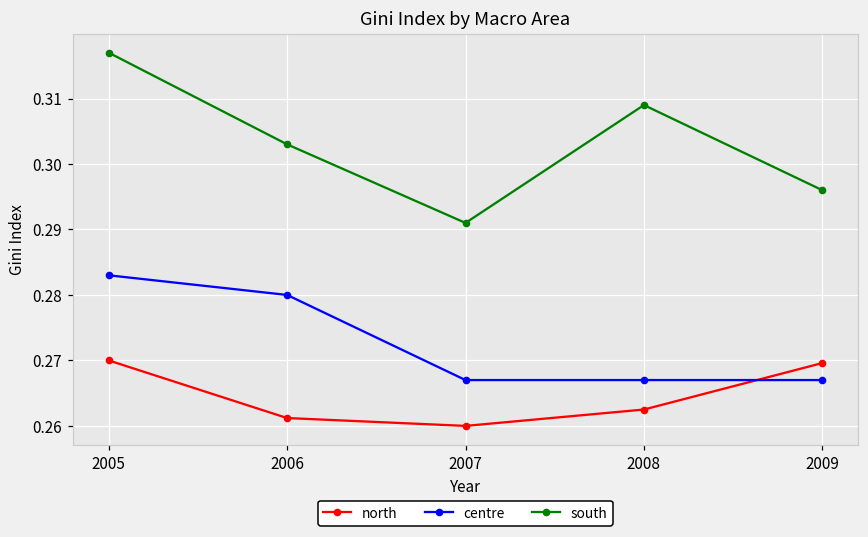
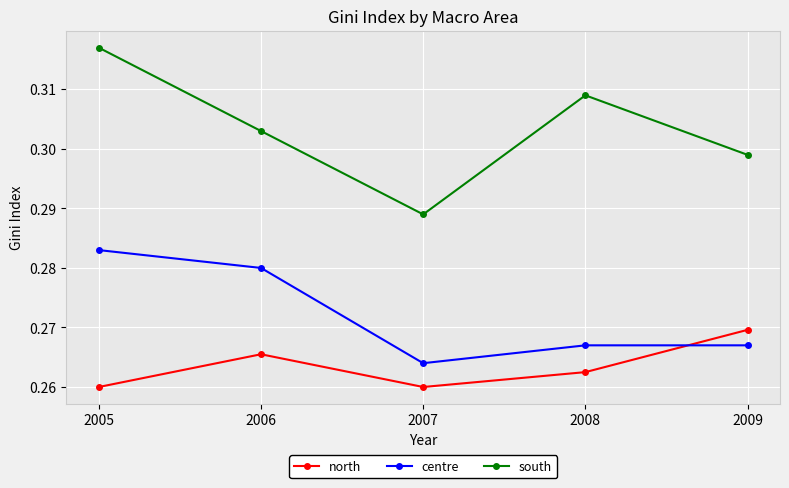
north, 2005: 0.27 -> 0.26
north, 2006: 0.261 -> 0.266
centre, 2007: 0.267 -> 0.264
south, 2007: 0.291 -> 0.289
south, 2009: 0.296 -> 0.299
